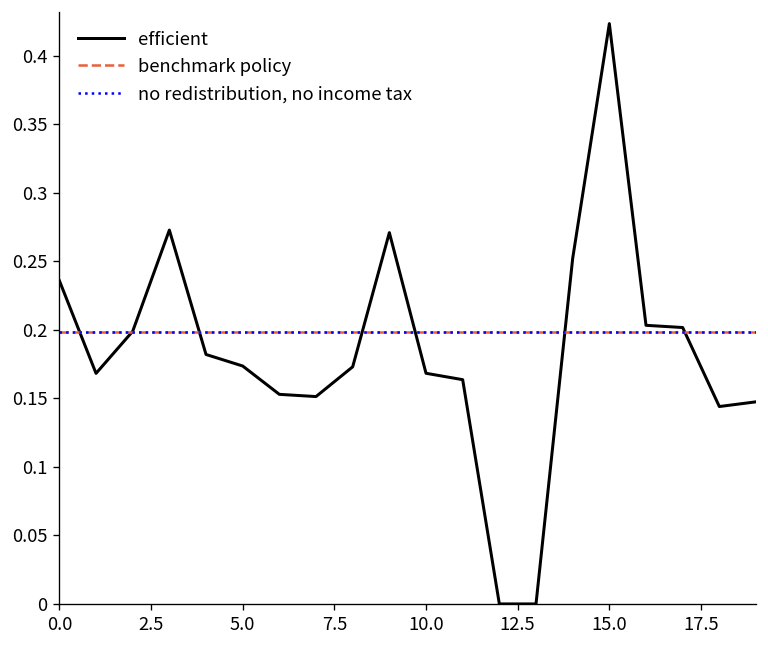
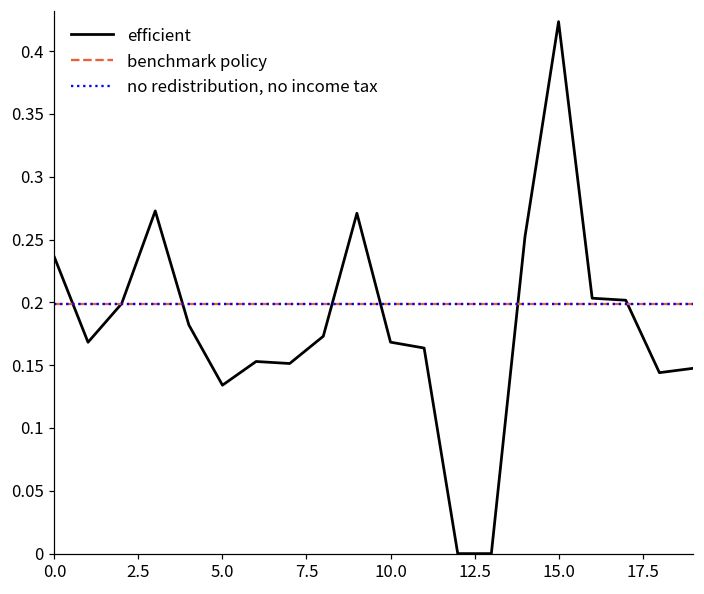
efficient, 5.0: 0.174 -> 0.134
